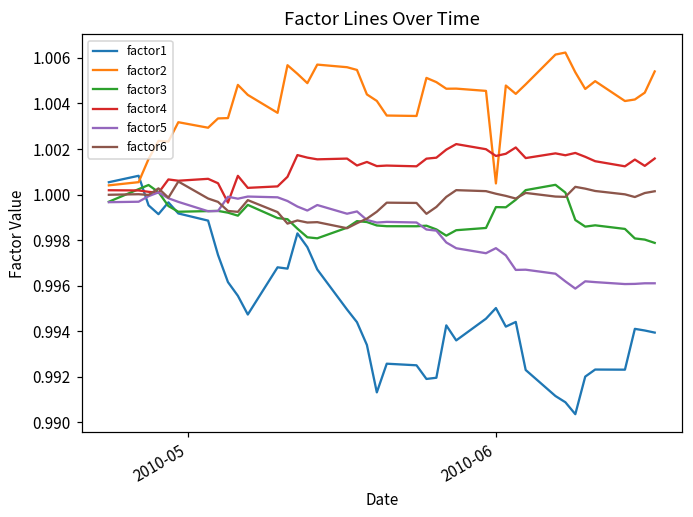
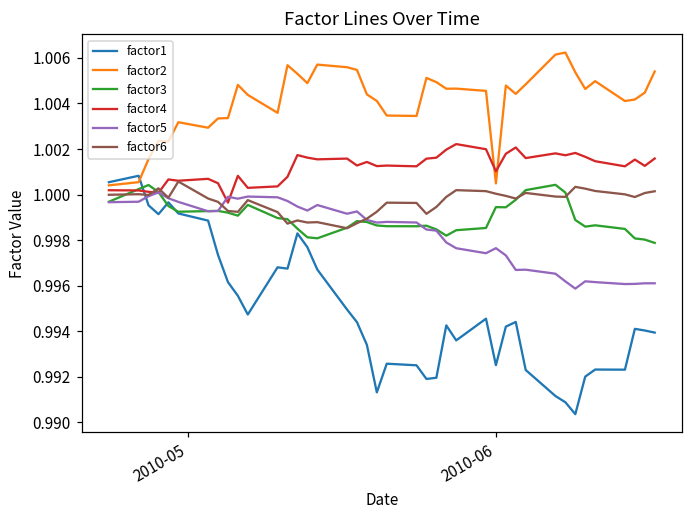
factor1, 2010-06: 0.9950 -> 0.9925
factor4, 2010-06: 1.0017 -> 1.0010
